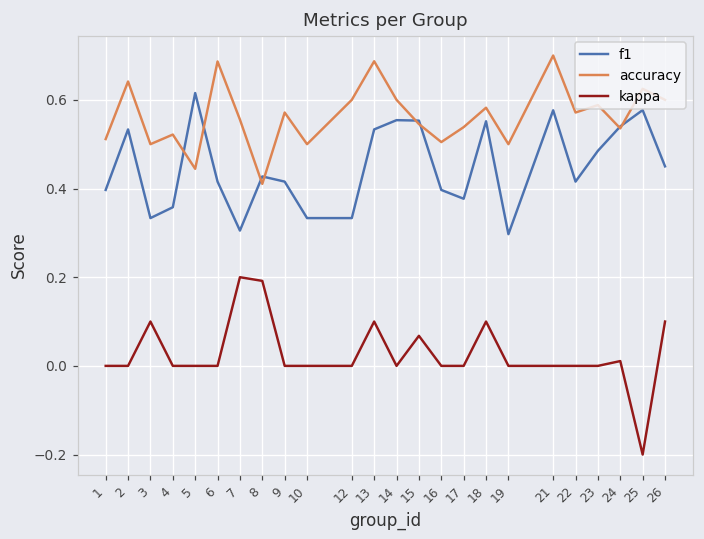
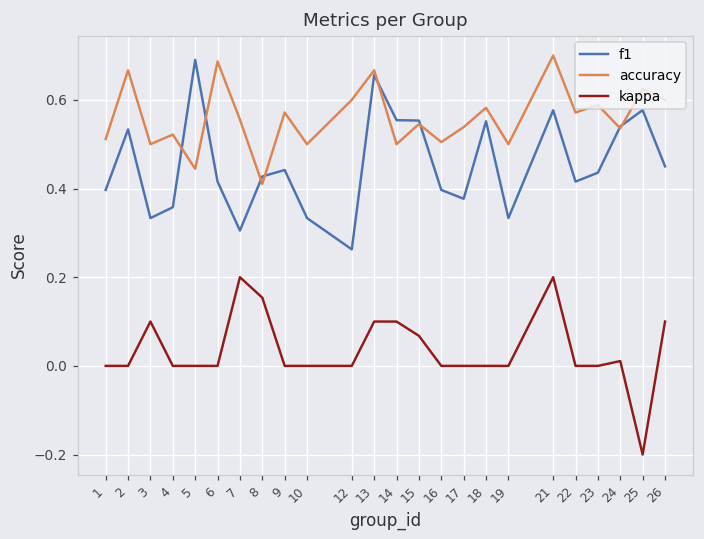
accuracy, 2: 0.64 -> 0.67
f1, 5: 0.62 -> 0.69
kappa, 8: 0.19 -> 0.15
f1, 9: 0.42 -> 0.44
f1, 12: 0.33 -> 0.26
f1, 13: 0.53 -> 0.66
accuracy, 13: 0.69 -> 0.67
accuracy, 14: 0.6 -> 0.5
kappa, 14: 0.0 -> 0.1
kappa, 18: 0.1 -> 0.0
f1, 19: 0.30 -> 0.33
kappa, 21: 0.0 -> 0.2
f1, 23: 0.49 -> 0.44
